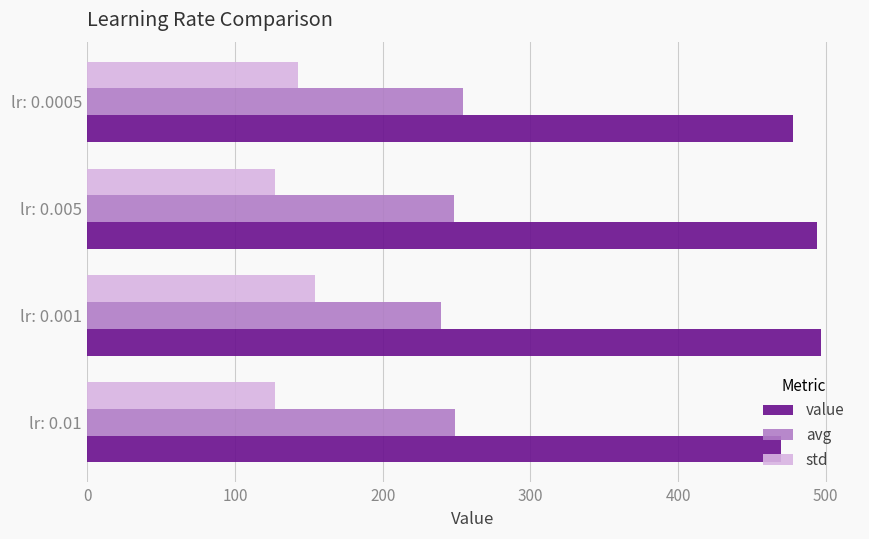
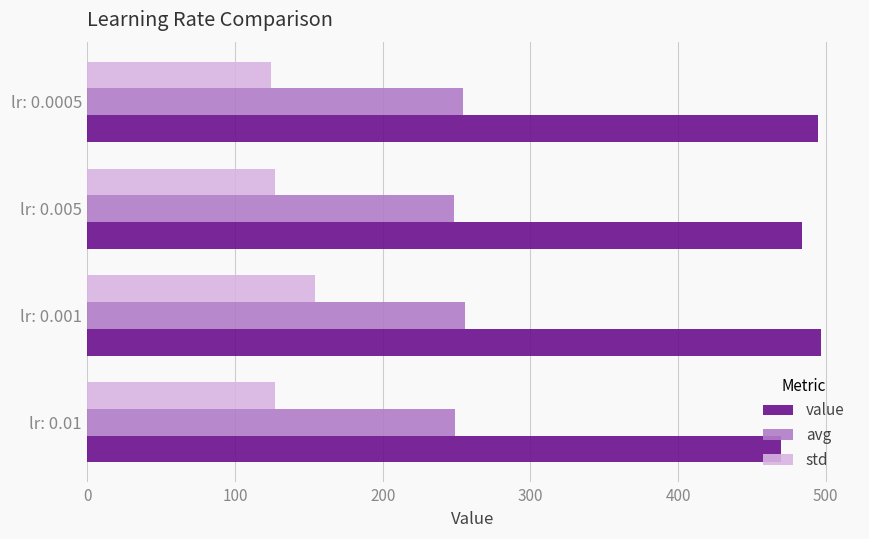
std, lr: 0.0005: 142 -> 124
value, lr: 0.0005: 478 -> 495
value, lr: 0.005: 494 -> 484
avg, lr: 0.001: 240 -> 256
